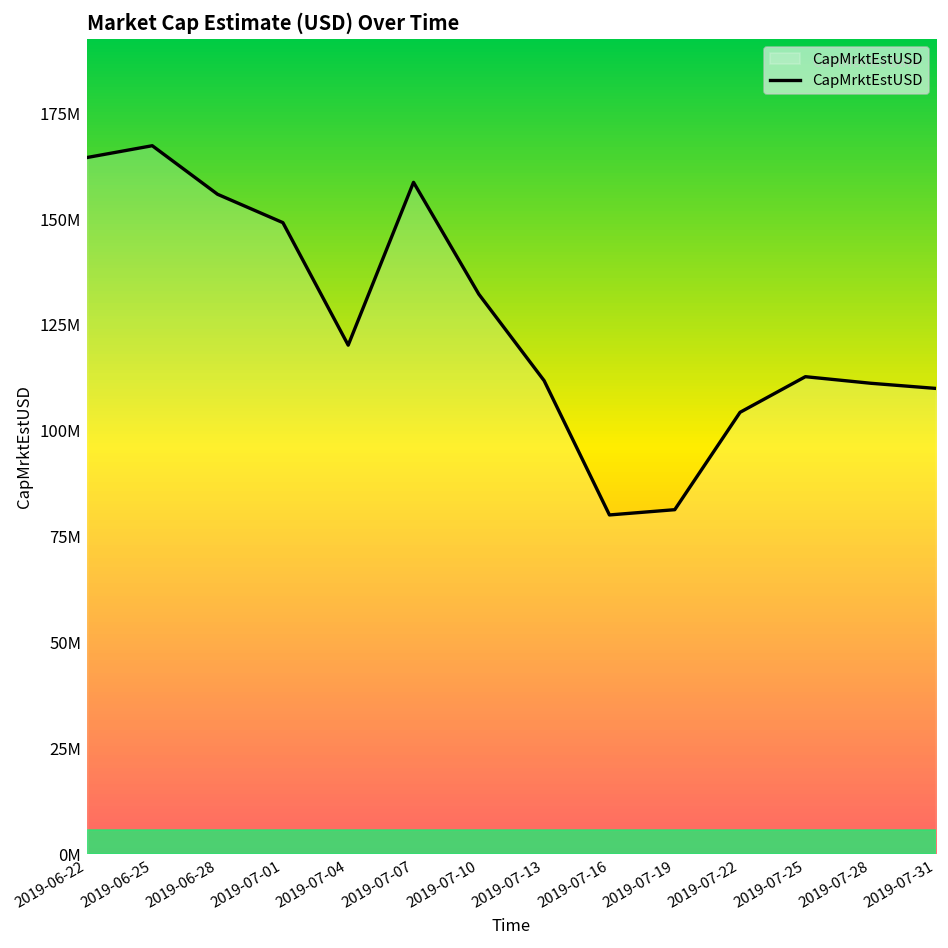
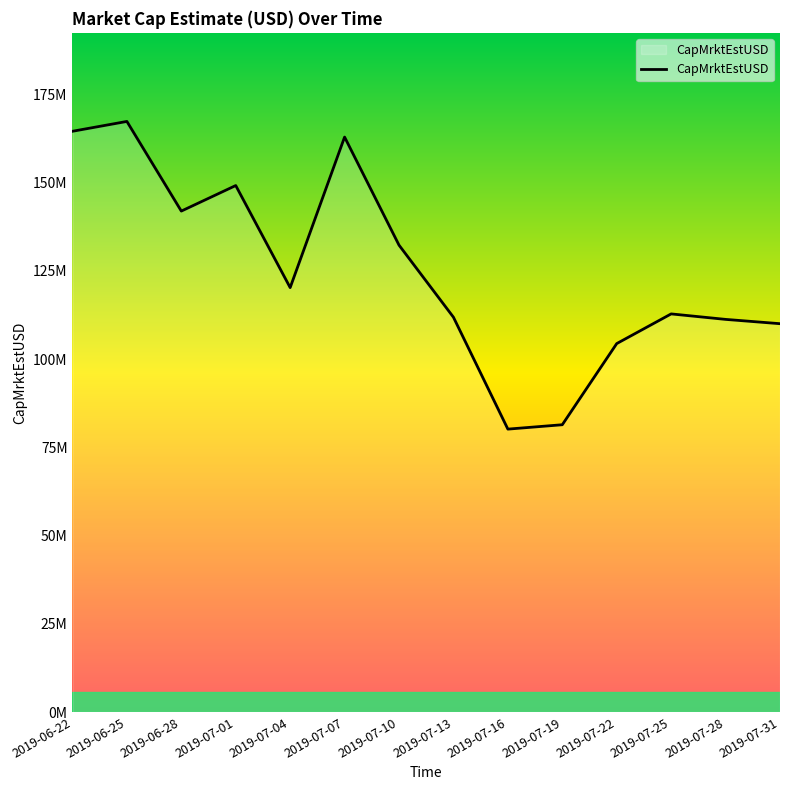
2019-06-28: 156000000 -> 142000000
2019-07-07: 159000000 -> 163000000
